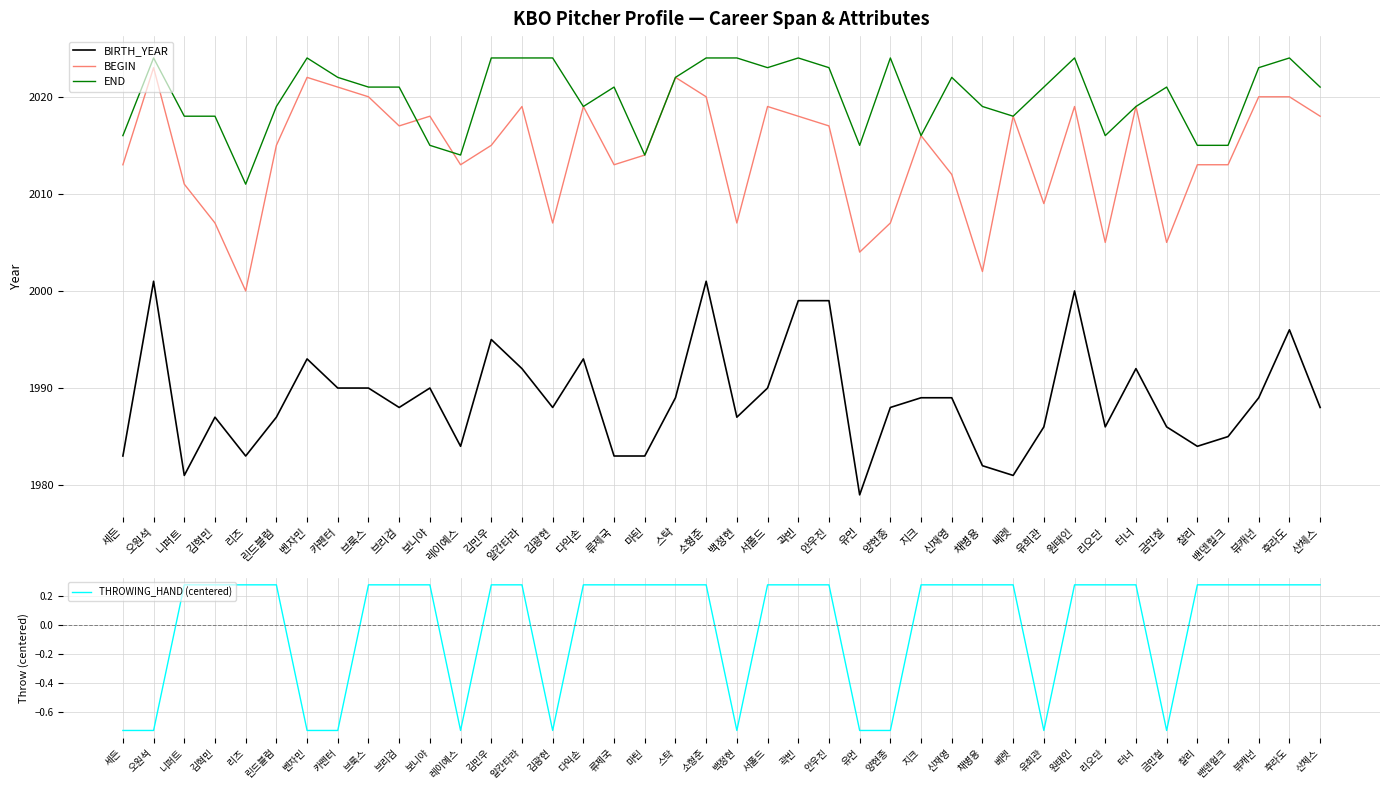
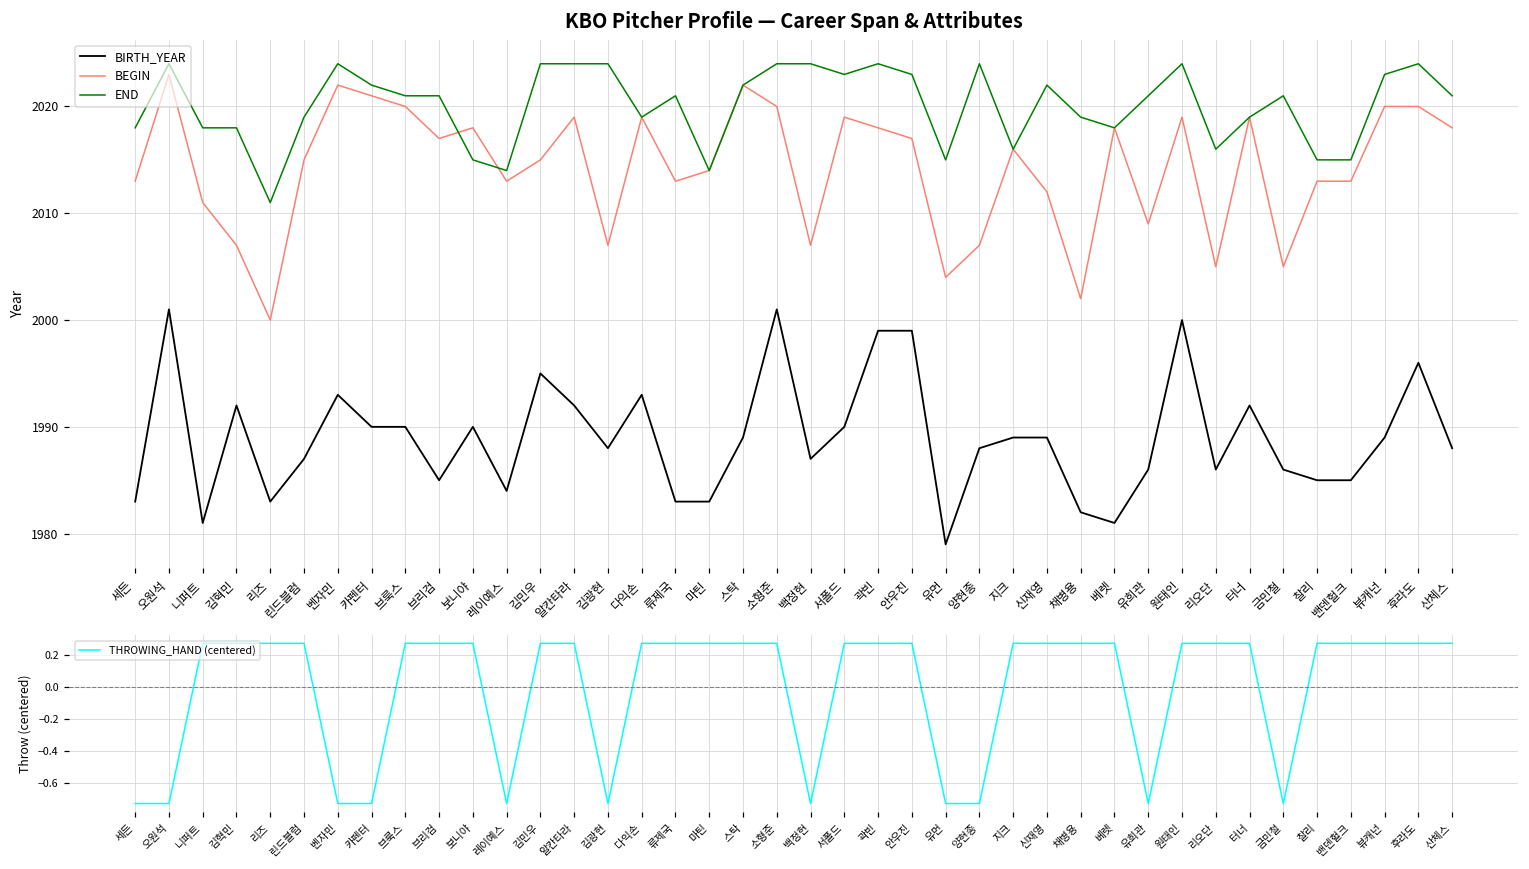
KBO Pitcher Profile — Career Span & Attributes, END, 세든: 2016 -> 2018
KBO Pitcher Profile — Career Span & Attributes, BIRTH_YEAR, 김혁민: 1987 -> 1992
KBO Pitcher Profile — Career Span & Attributes, BIRTH_YEAR, 브리검: 1988 -> 1985
KBO Pitcher Profile — Career Span & Attributes, BIRTH_YEAR, 찰리: 1984 -> 1985
